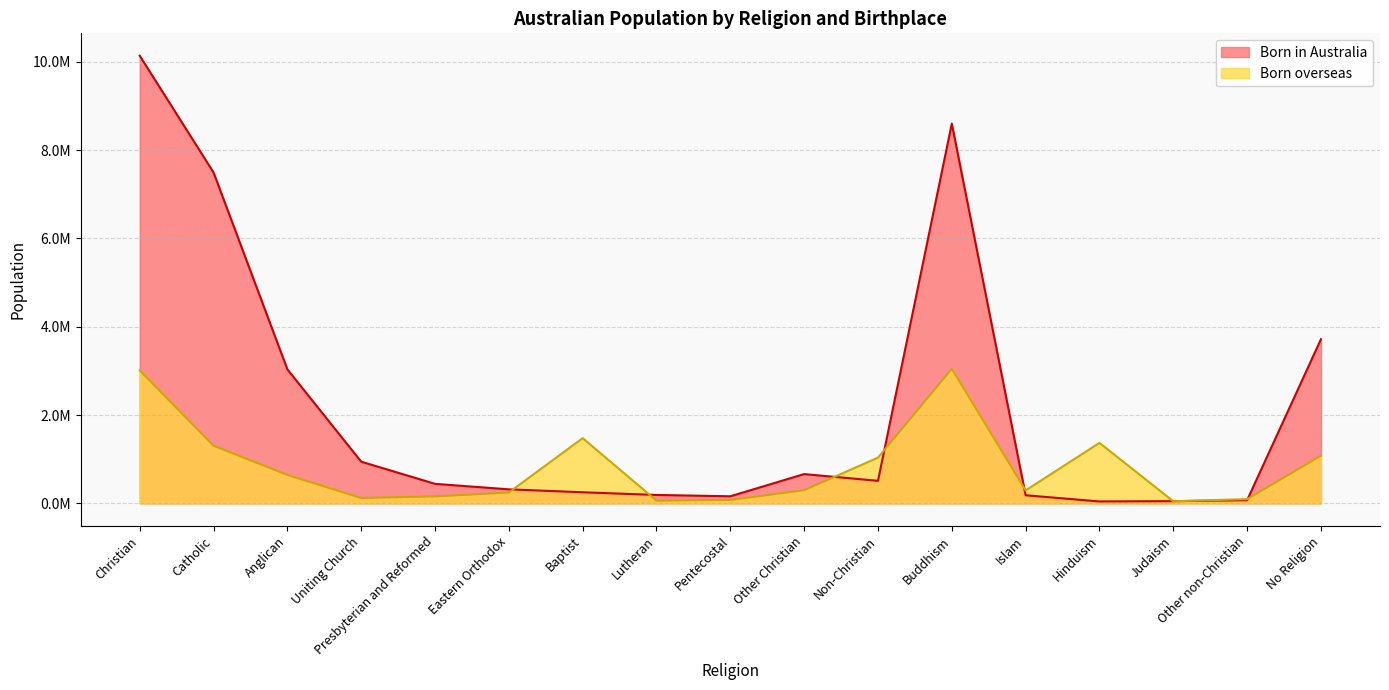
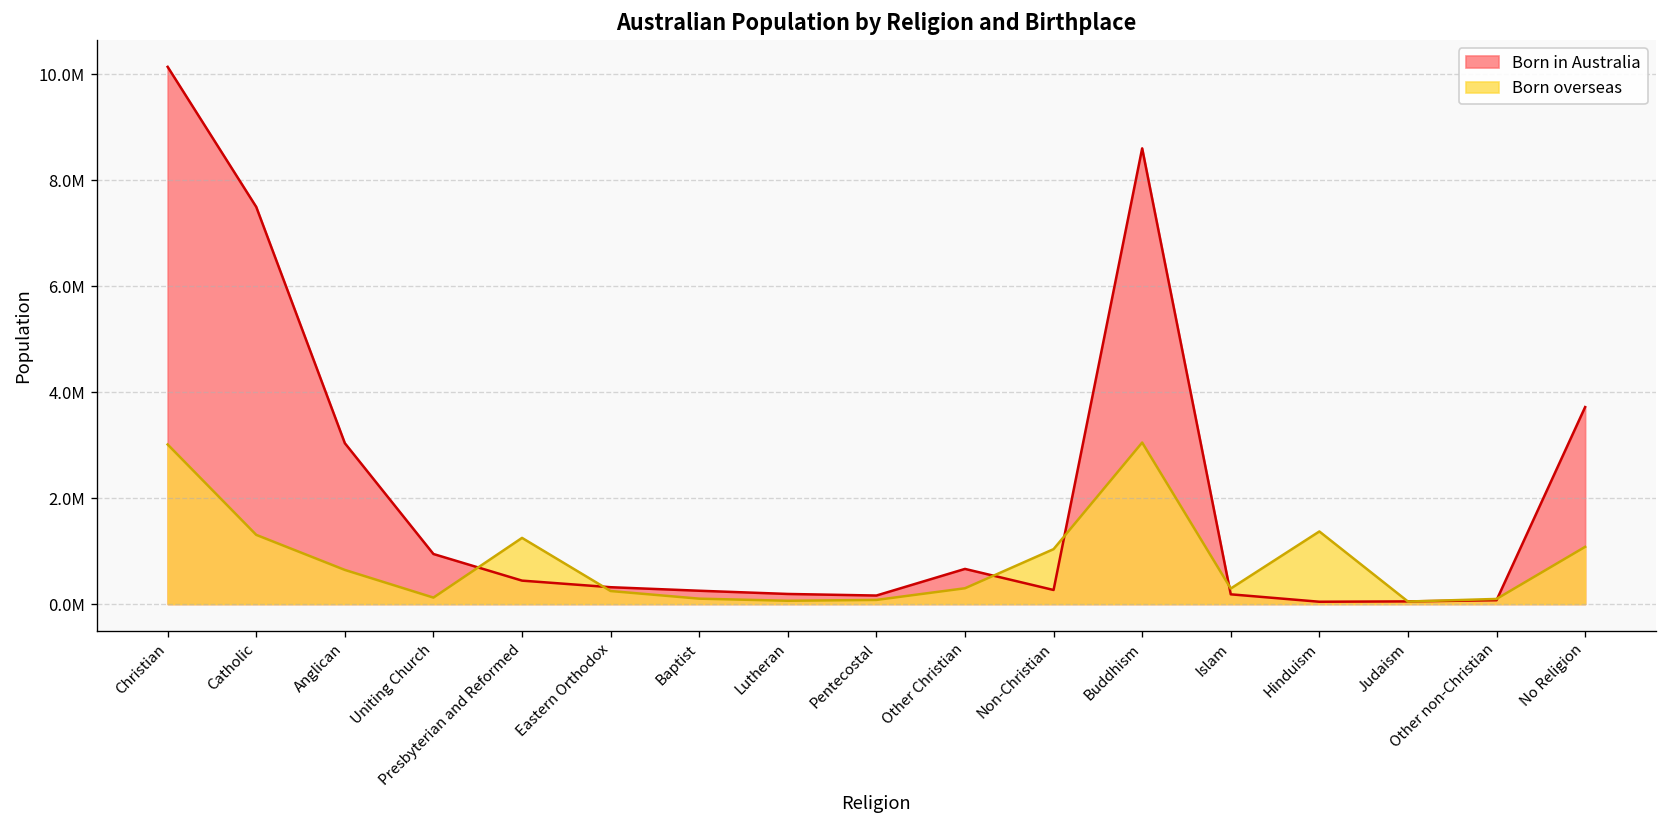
Born overseas, Presbyterian and Reformed: 200000 -> 1200000
Born overseas, Baptist: 1500000 -> 100000
Born in Australia, Non-Christian: 500000 -> 300000
